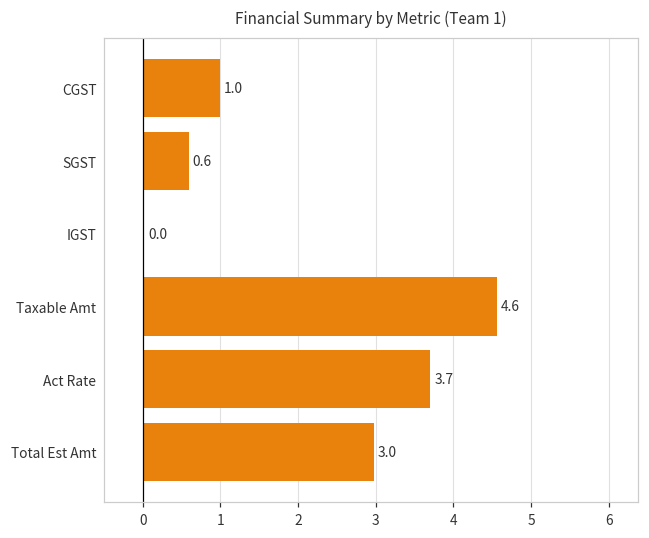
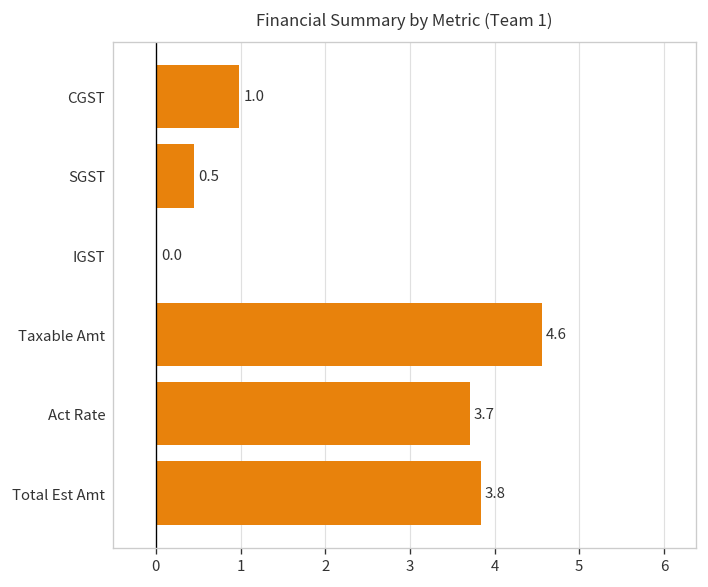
SGST: 0.6 -> 0.5
Total Est Amt: 3.0 -> 3.8
